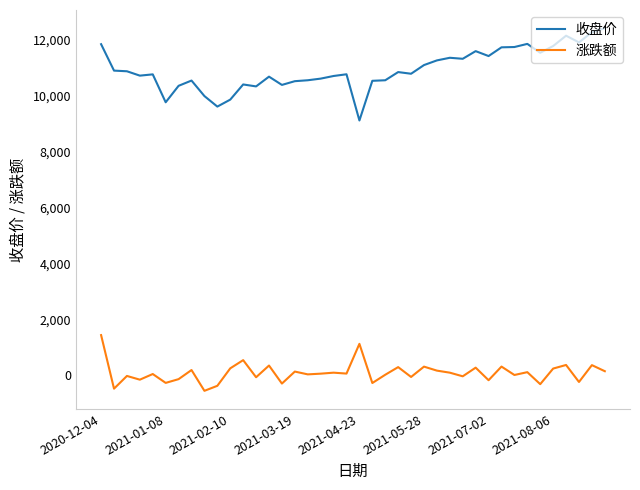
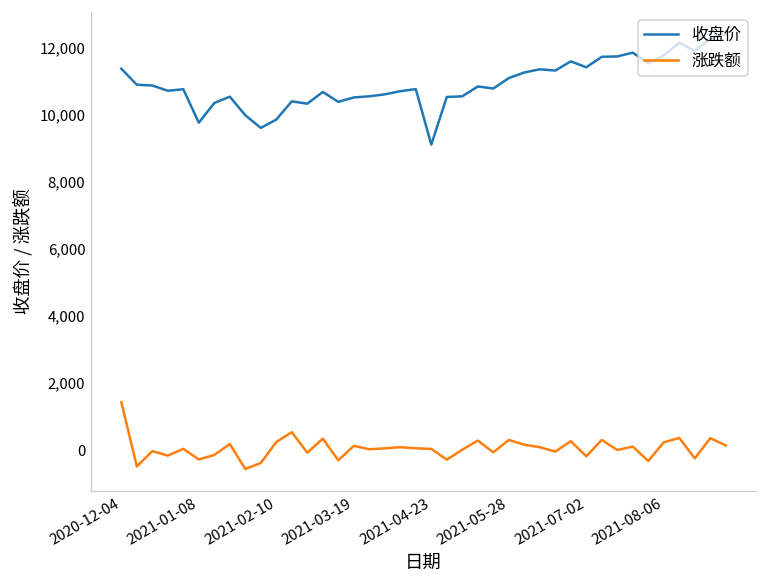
收盘价, 2020-12-04: 11,800 -> 11,400
涨跌额, 2021-04-23: 1,100 -> 0
